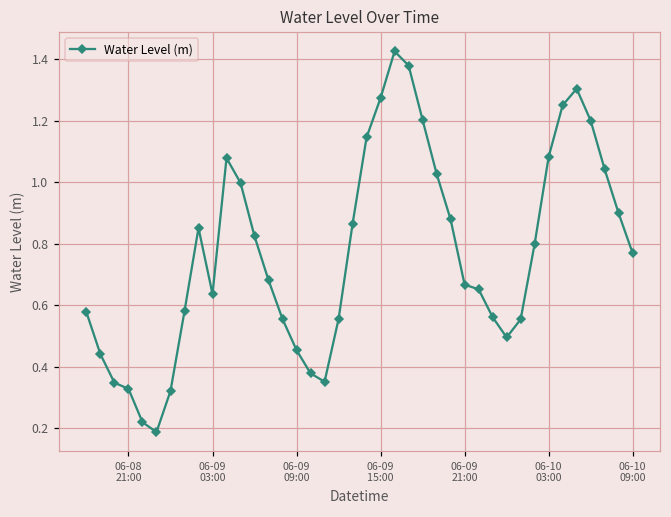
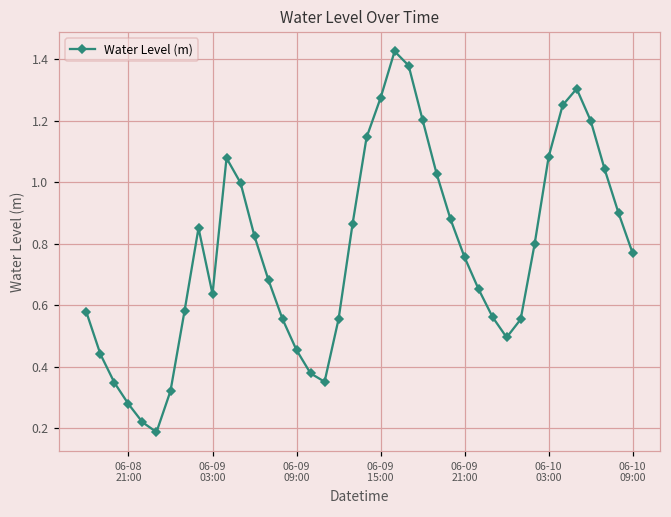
06-08 21:00: 0.33 -> 0.28
06-09 21:00: 0.67 -> 0.76
